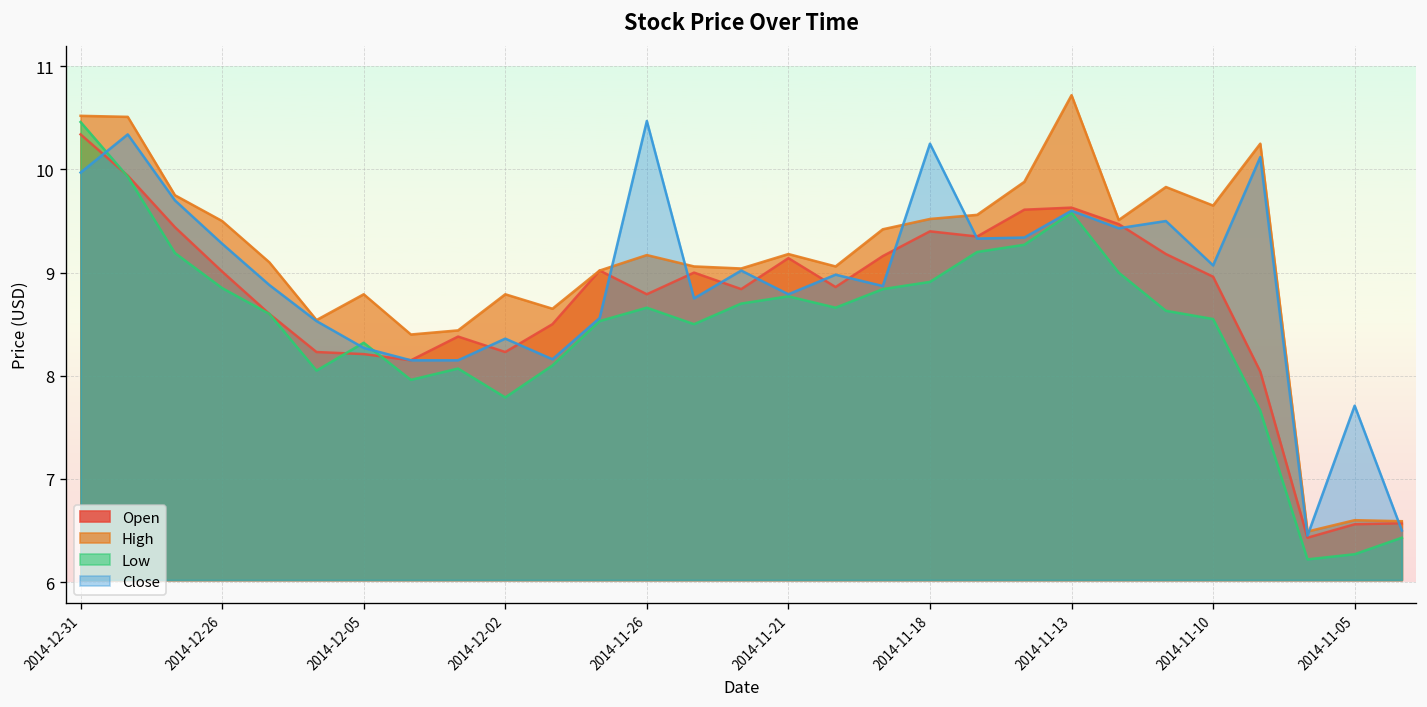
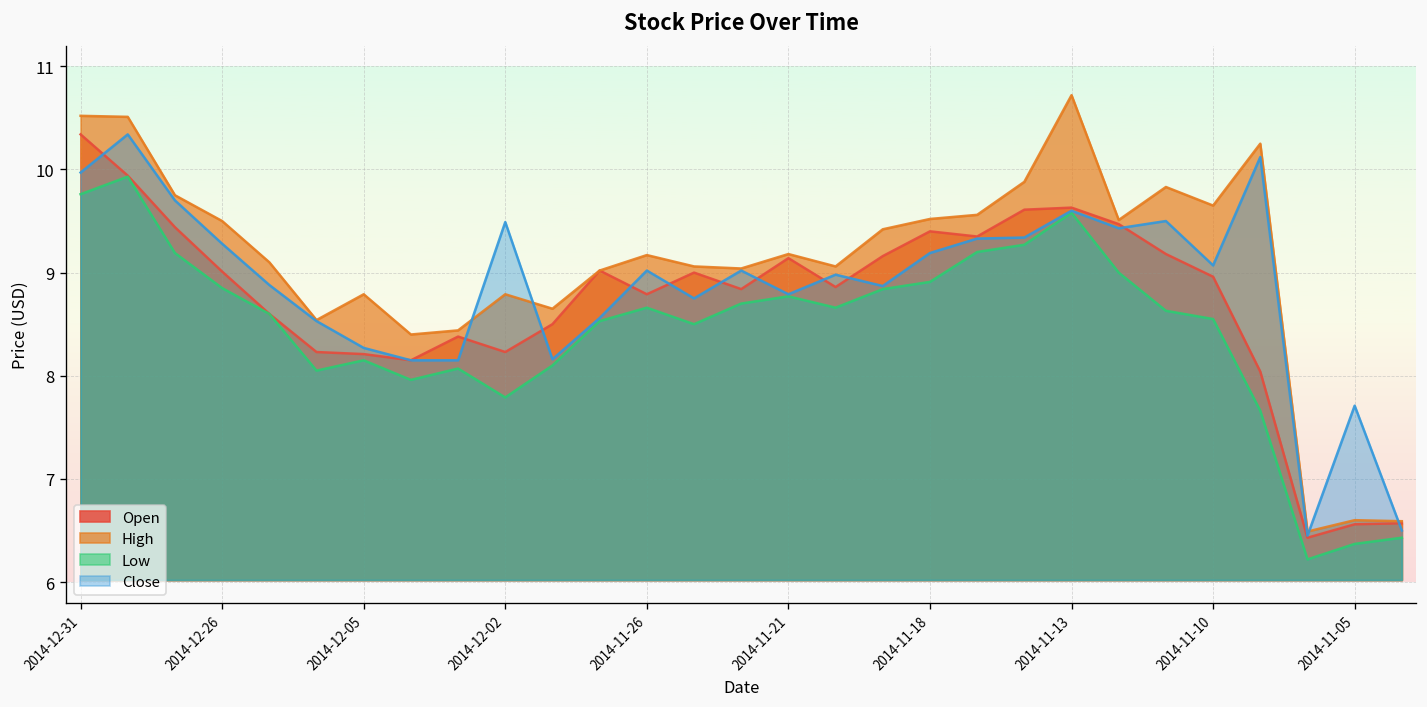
Low, 2014-12-31: 10.5 -> 9.8
Low, 2014-12-05: 8.3 -> 8.2
Close, 2014-12-02: 8.4 -> 9.5
Close, 2014-11-26: 10.5 -> 9.0
Close, 2014-11-18: 10.3 -> 9.2
Low, 2014-11-05: 6.3 -> 6.4
